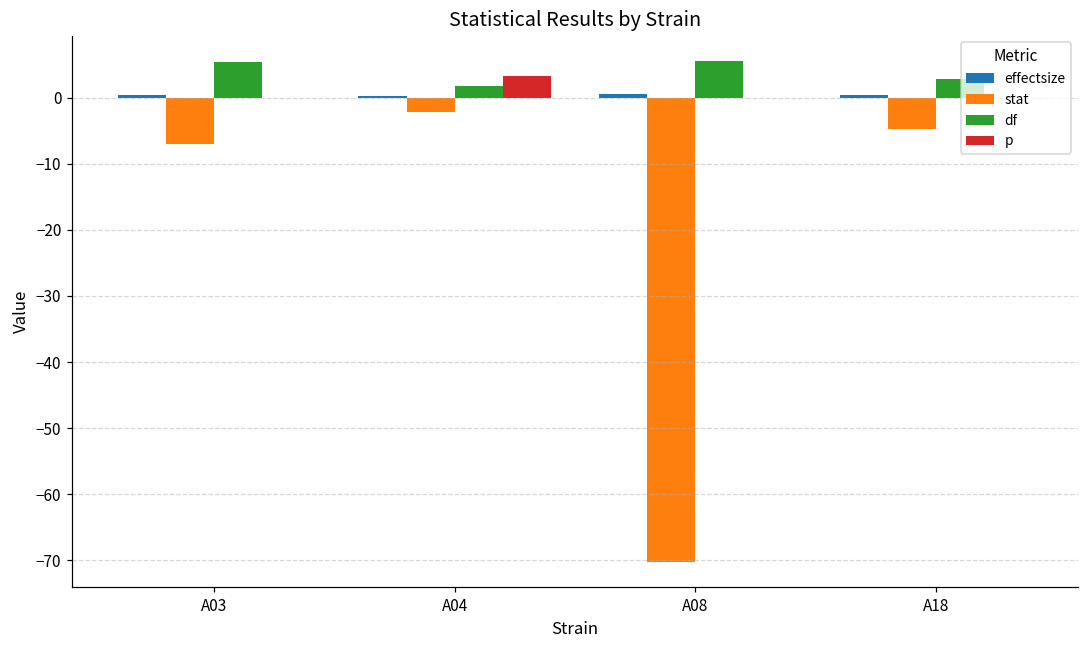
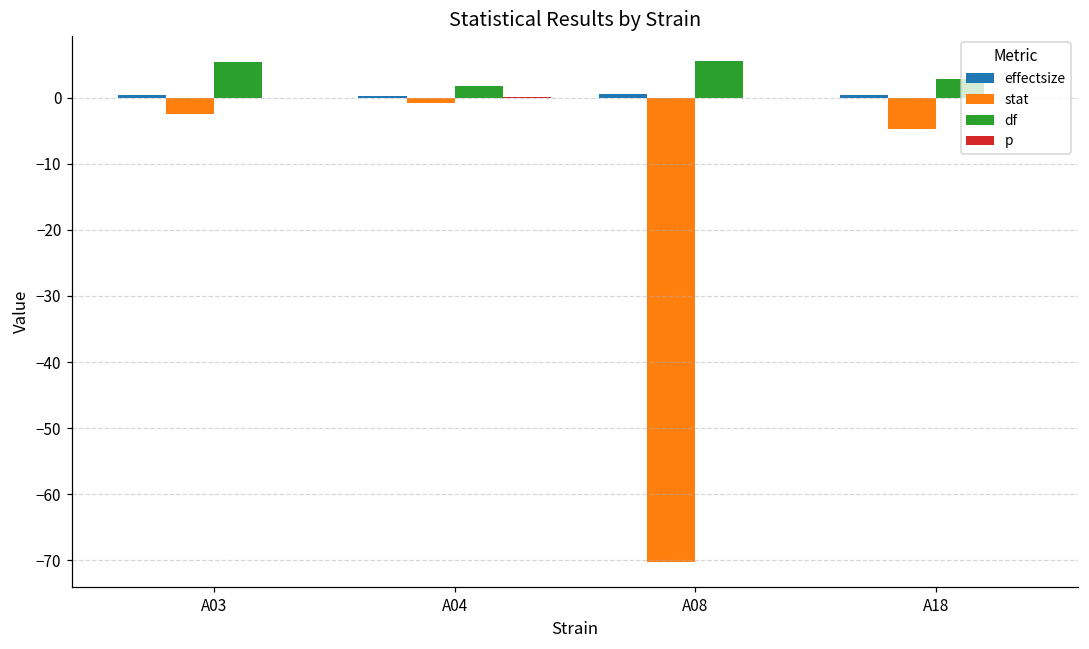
stat, A03: -7 -> -2
stat, A04: -2 -> -1
p, A04: 3 -> 0
